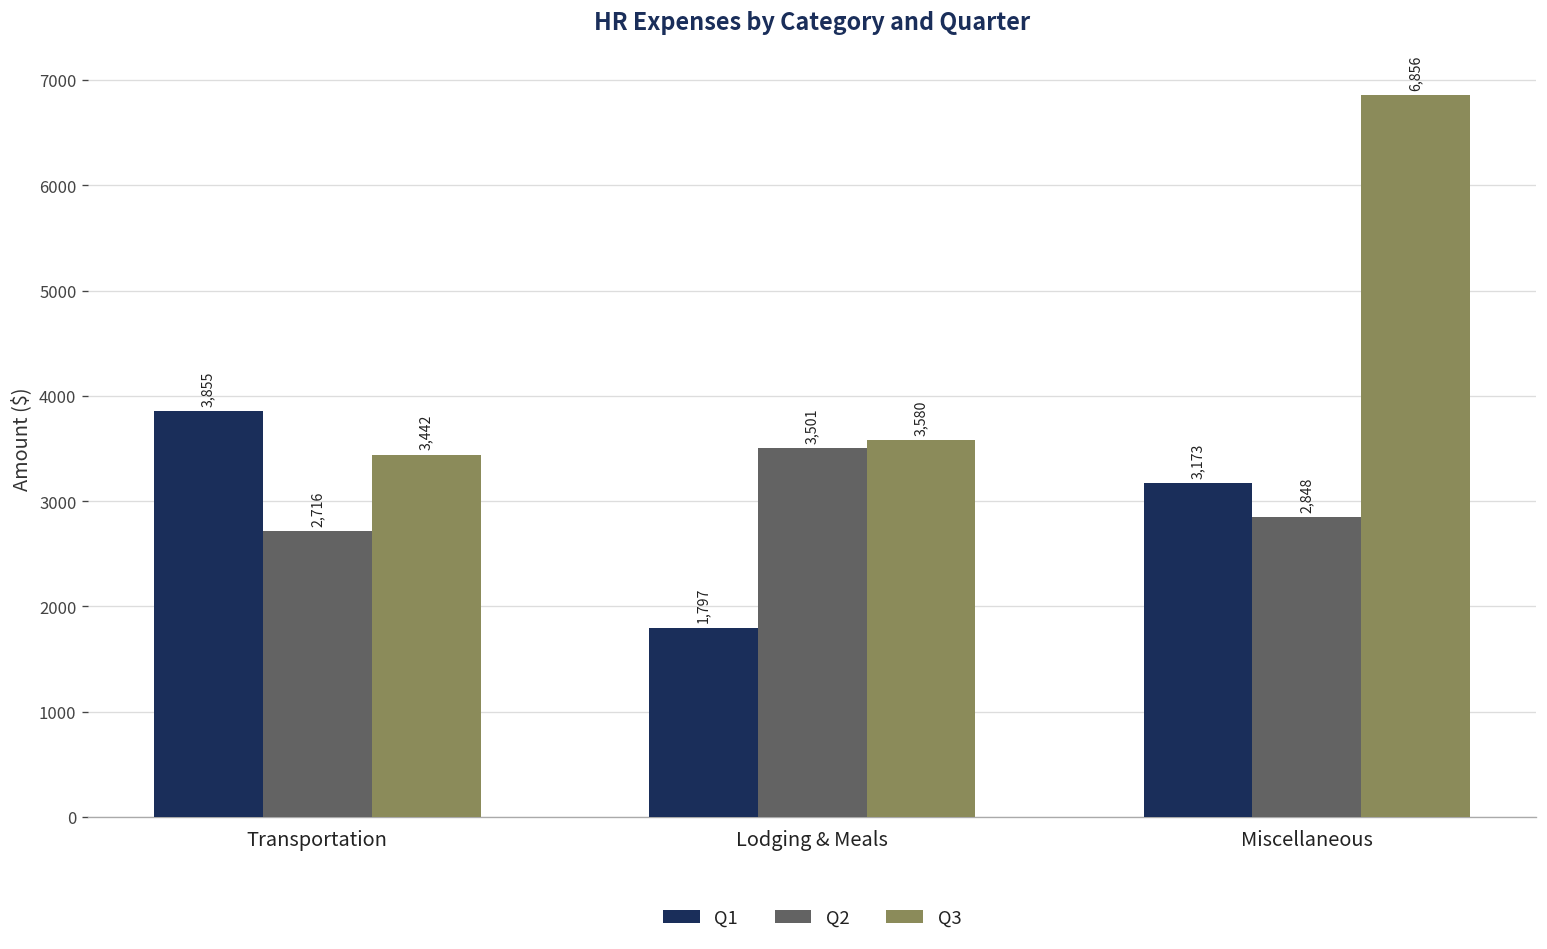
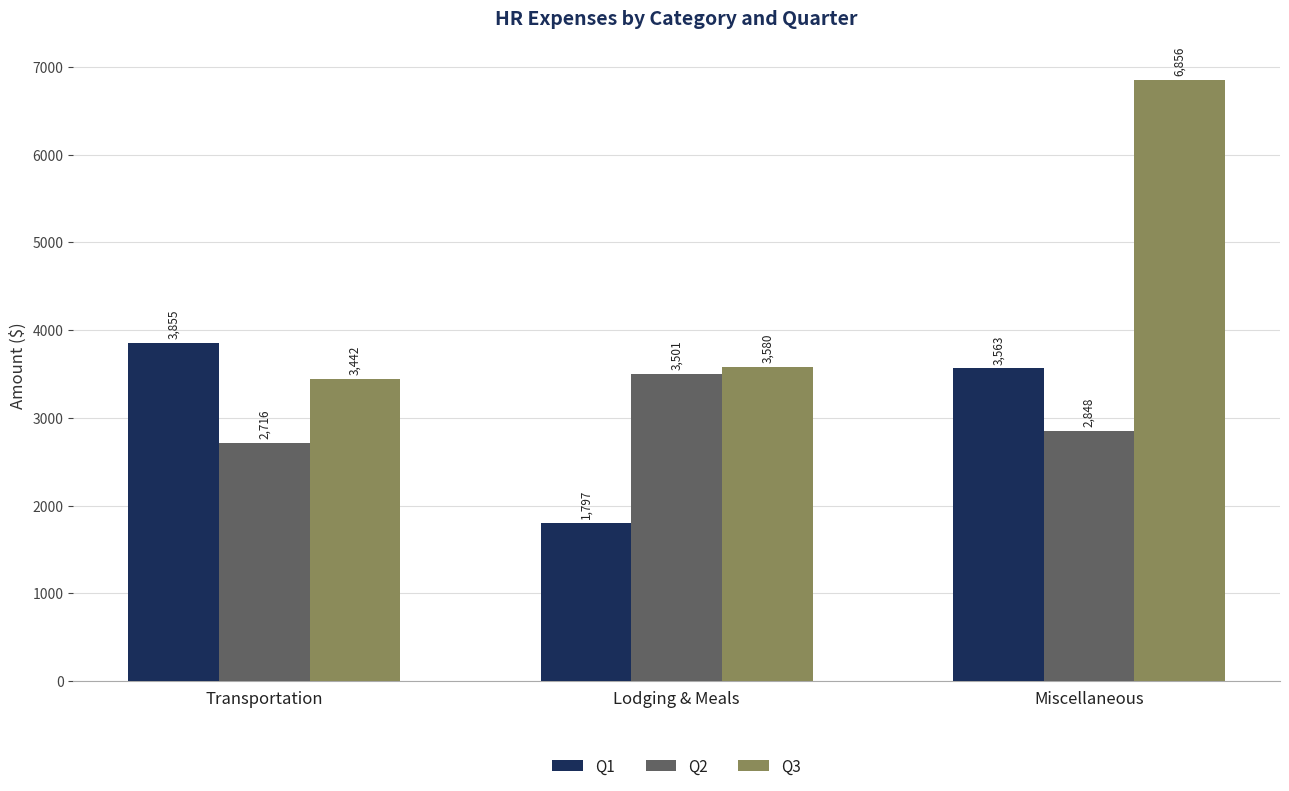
Q1, Miscellaneous: 3,173 -> 3,563
